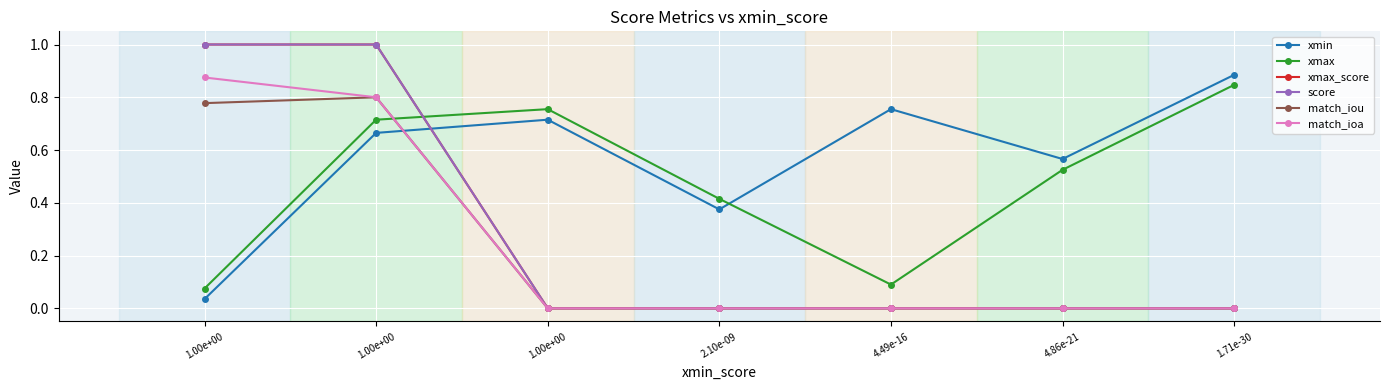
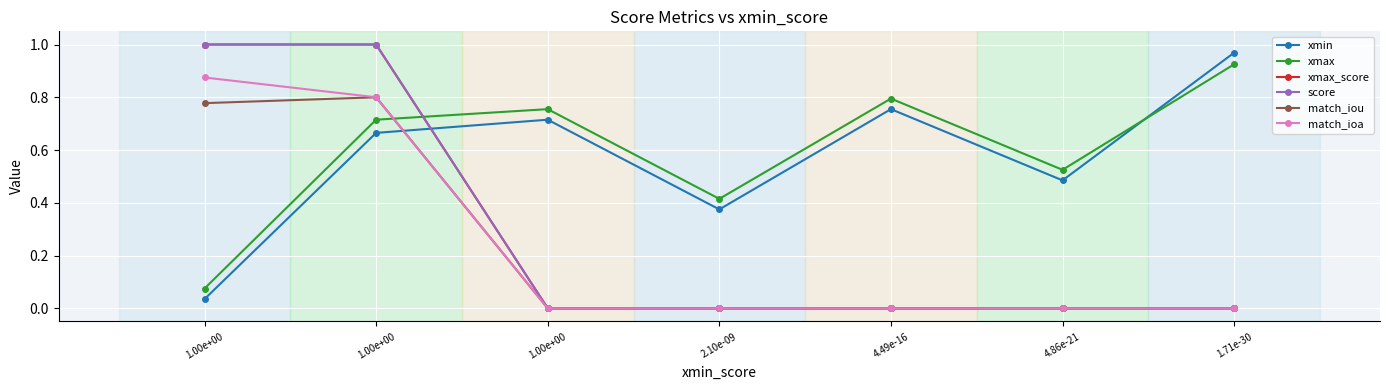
xmax, 4.49e-16: 0.09 -> 0.80
xmin, 4.86e-21: 0.57 -> 0.49
xmin, 1.71e-30: 0.89 -> 0.97
xmax, 1.71e-30: 0.85 -> 0.93
